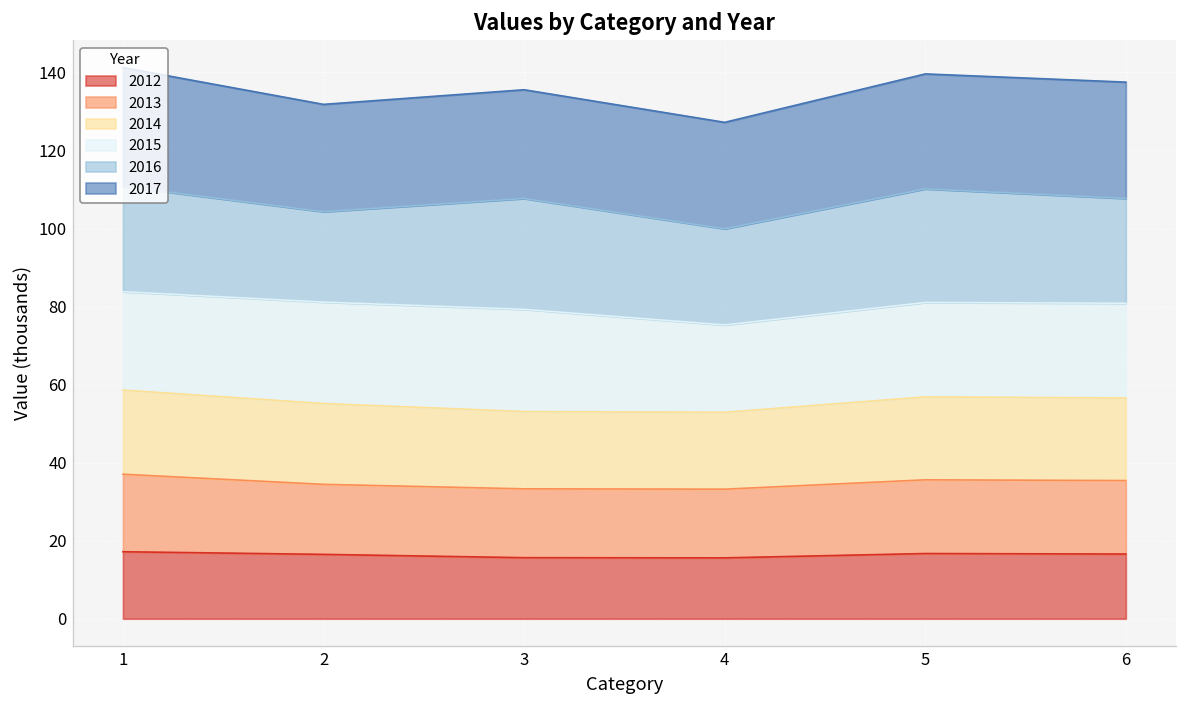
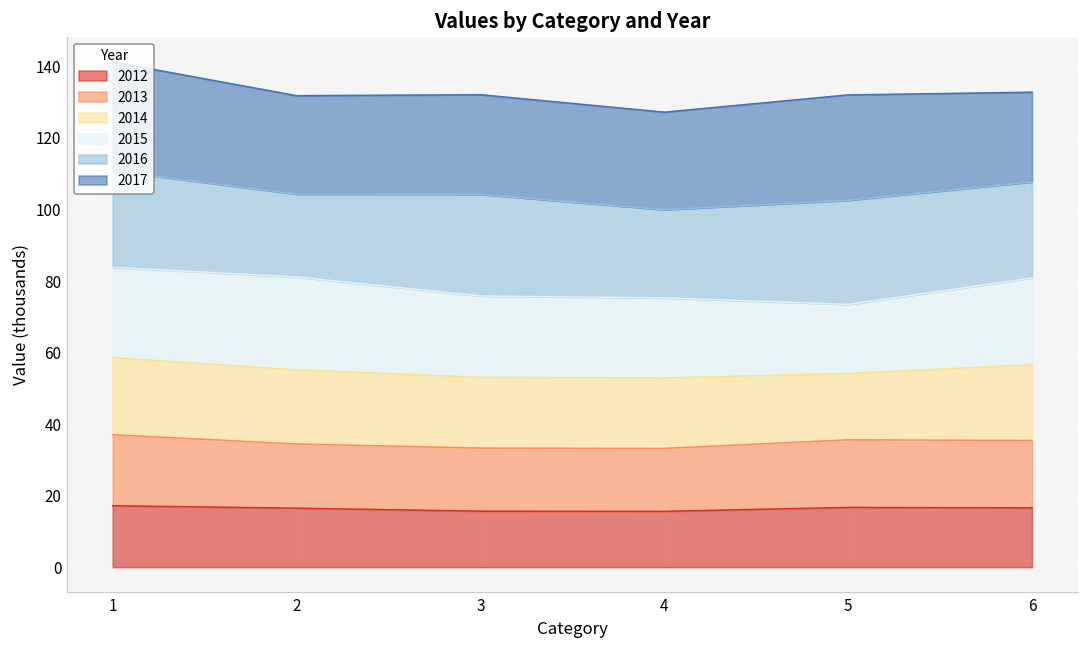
2015, 3: 26 -> 23
2014, 5: 21 -> 19
2015, 5: 24 -> 19
2017, 6: 30 -> 25
